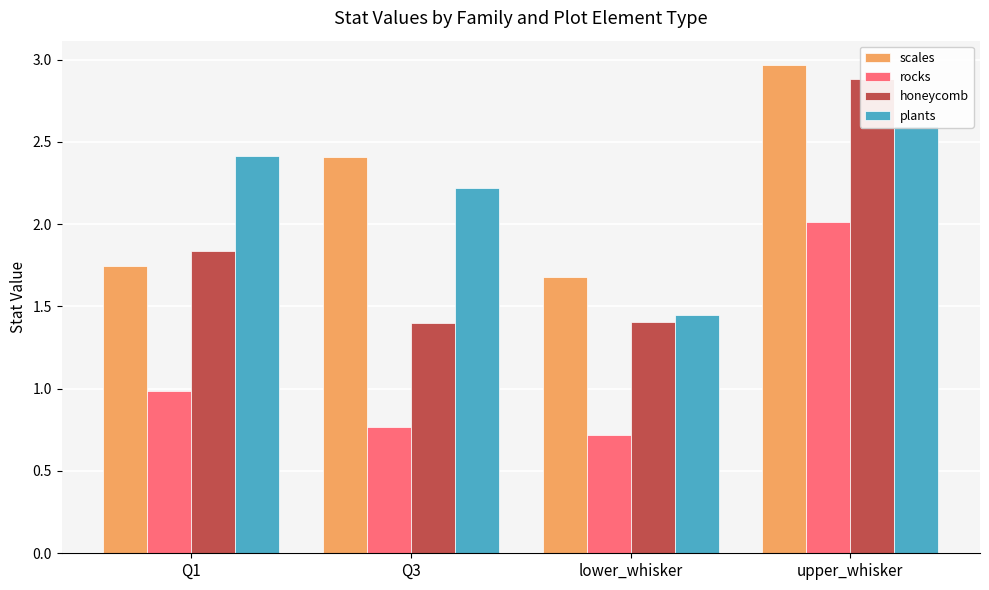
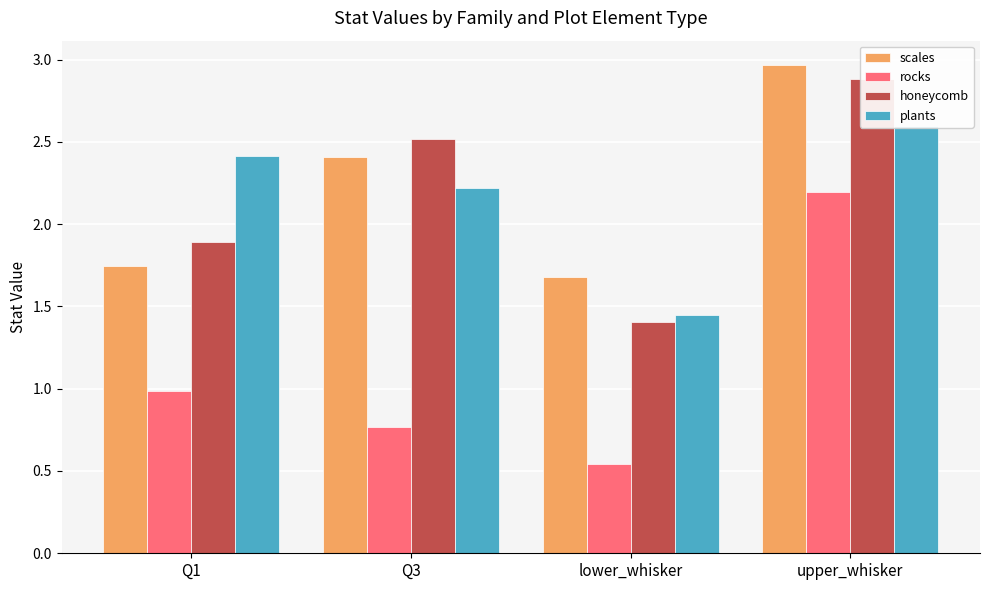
honeycomb, Q1: 1.84 -> 1.89
honeycomb, Q3: 1.40 -> 2.52
rocks, lower_whisker: 0.72 -> 0.54
rocks, upper_whisker: 2.01 -> 2.20
